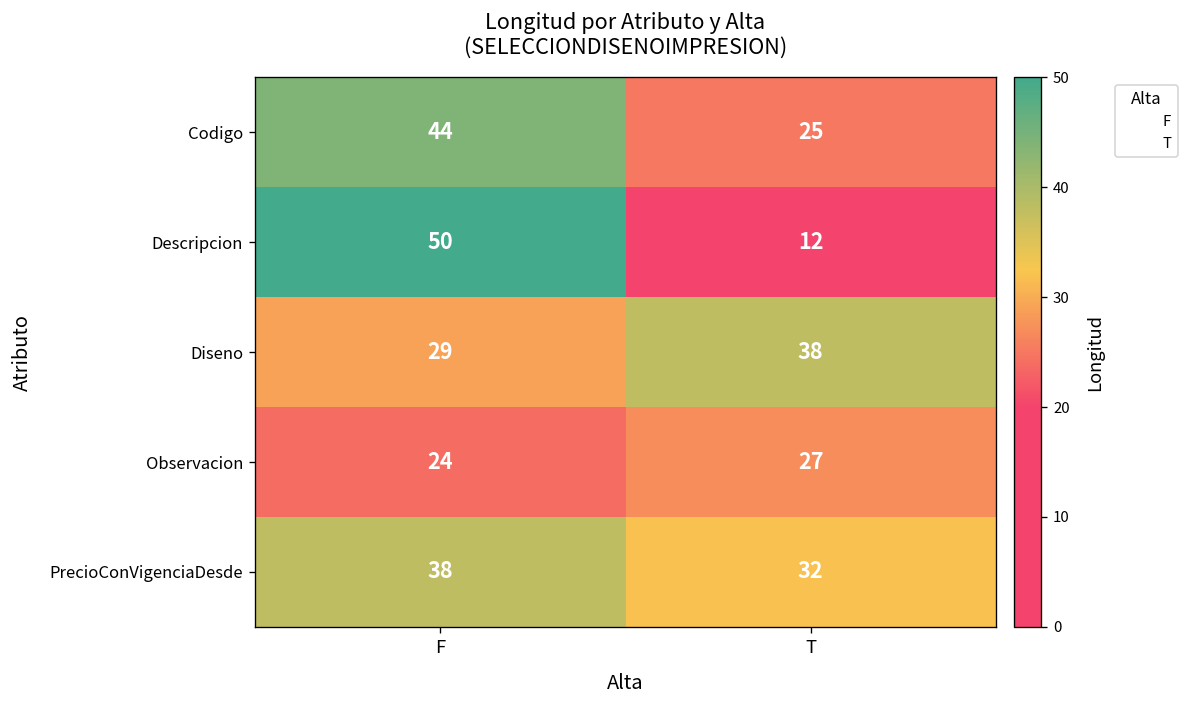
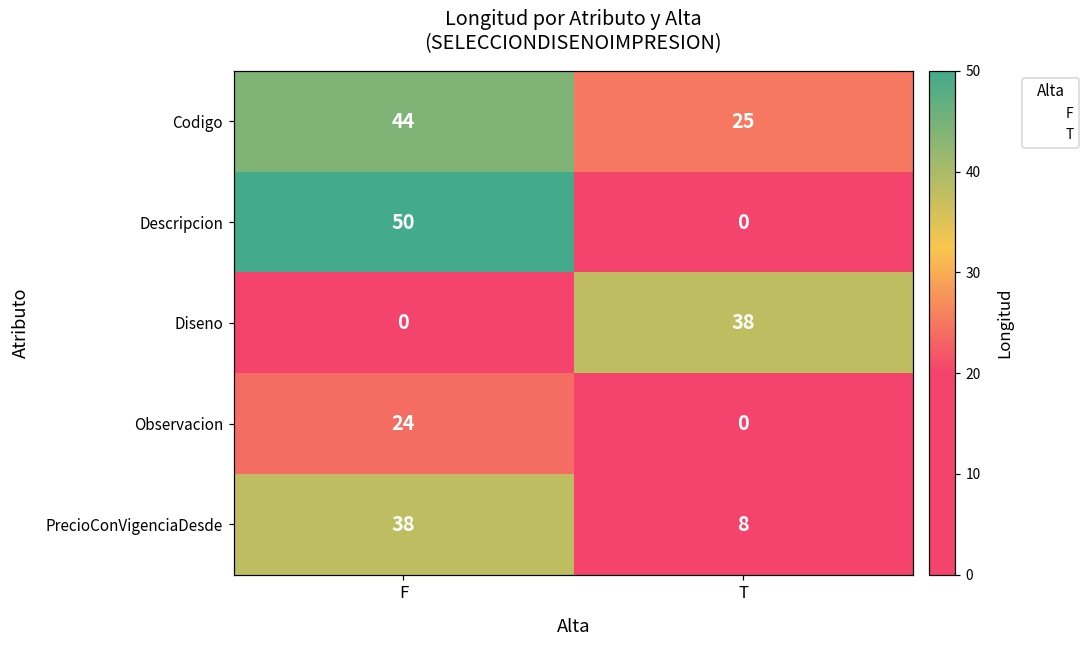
Descripcion, T: 12 -> 0
Diseno, F: 29 -> 0
Observacion, T: 27 -> 0
PrecioConVigenciaDesde, T: 32 -> 8
